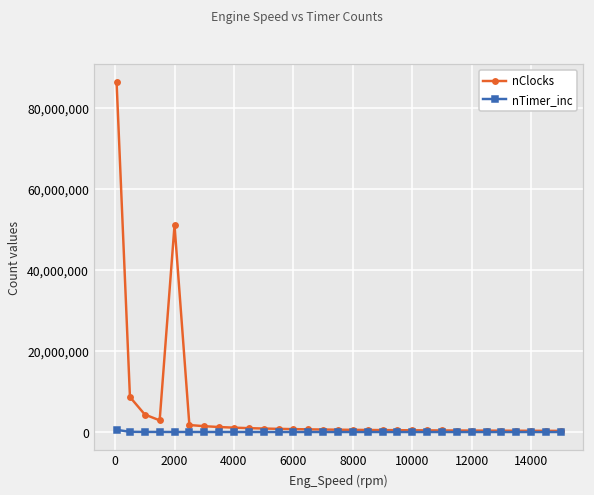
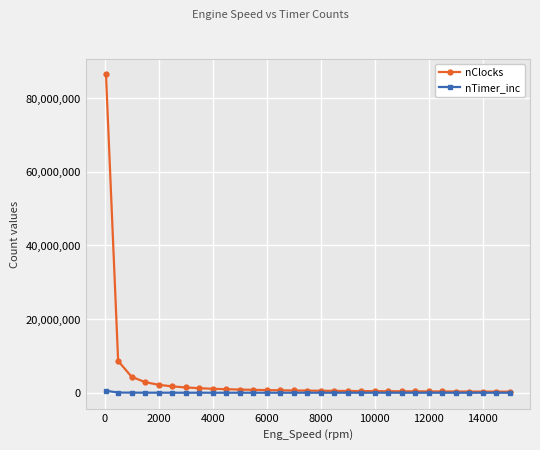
nClocks, 2000: 51,000,000 -> 2,000,000
